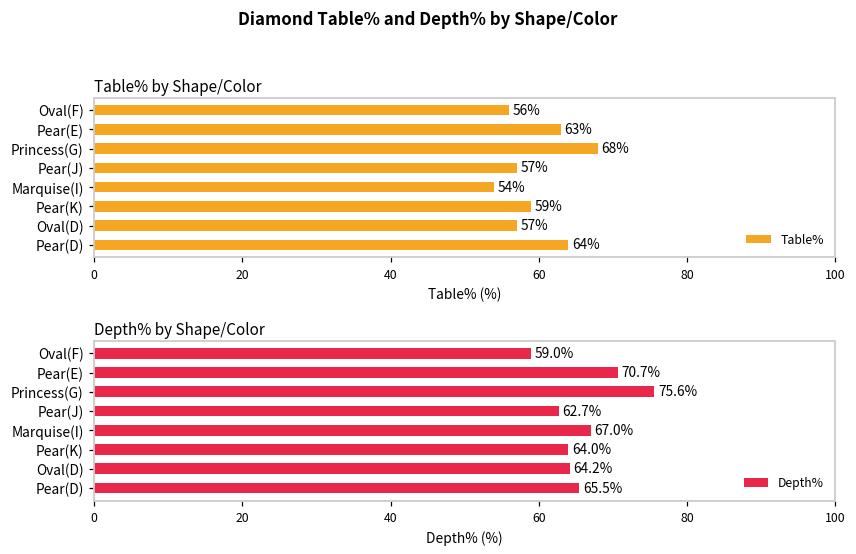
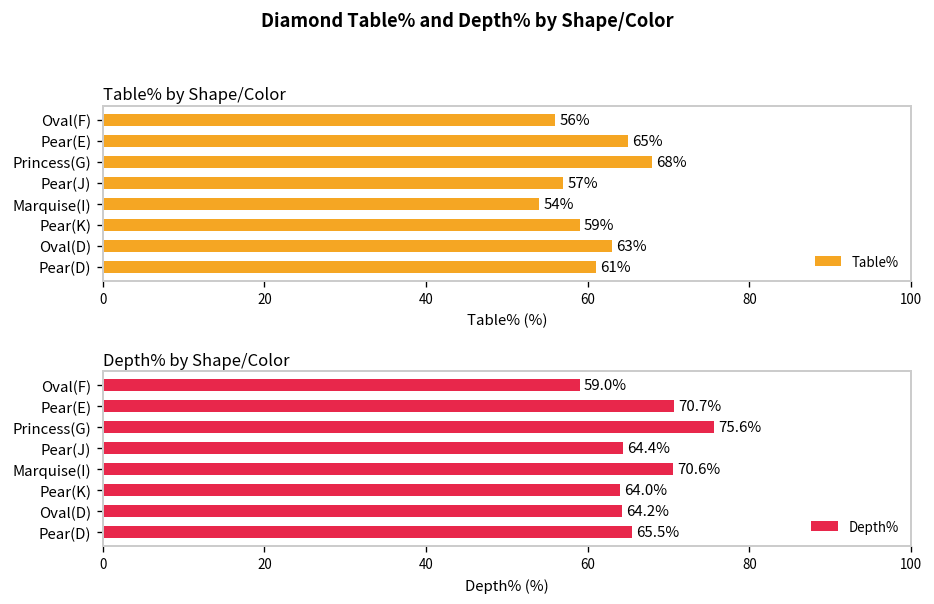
Table% by Shape/Color, Pear(E): 63% -> 65%
Table% by Shape/Color, Oval(D): 57% -> 63%
Table% by Shape/Color, Pear(D): 64% -> 61%
Depth% by Shape/Color, Pear(J): 62.7% -> 64.4%
Depth% by Shape/Color, Marquise(I): 67.0% -> 70.6%
